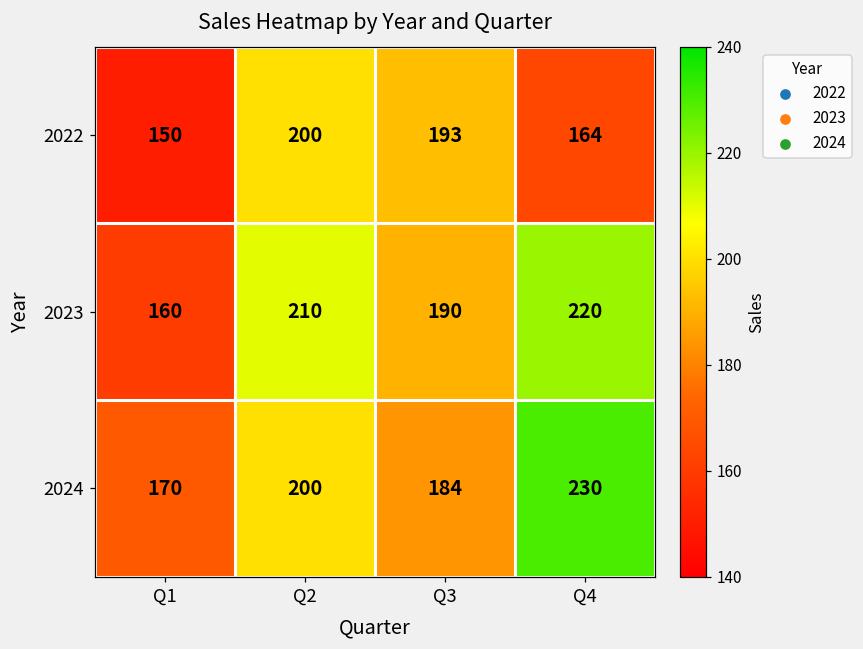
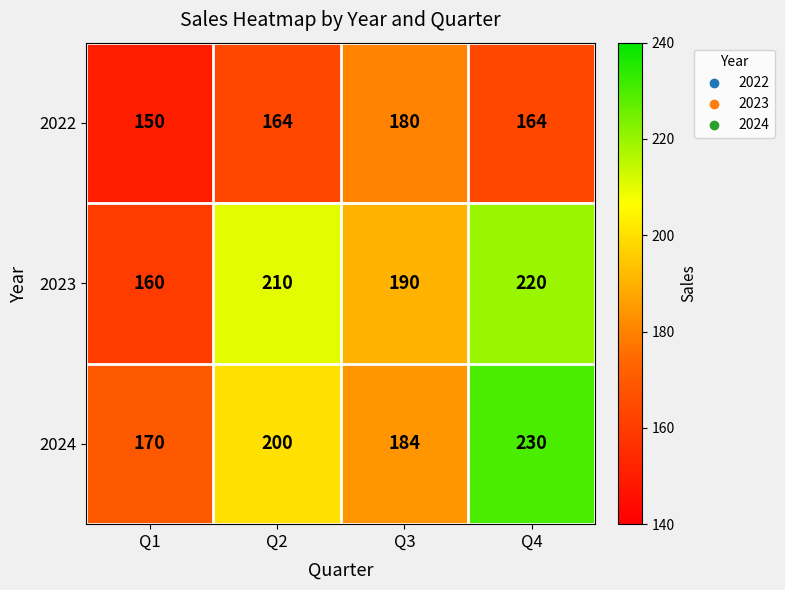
2022, Q2: 200 -> 164
2022, Q3: 193 -> 180
